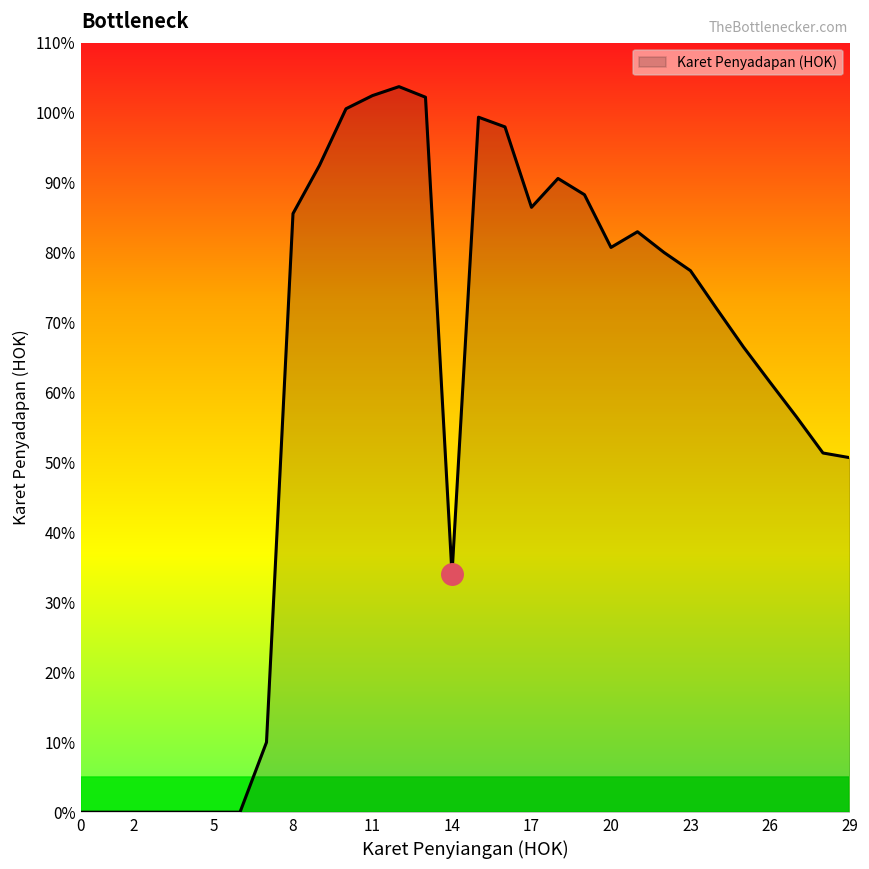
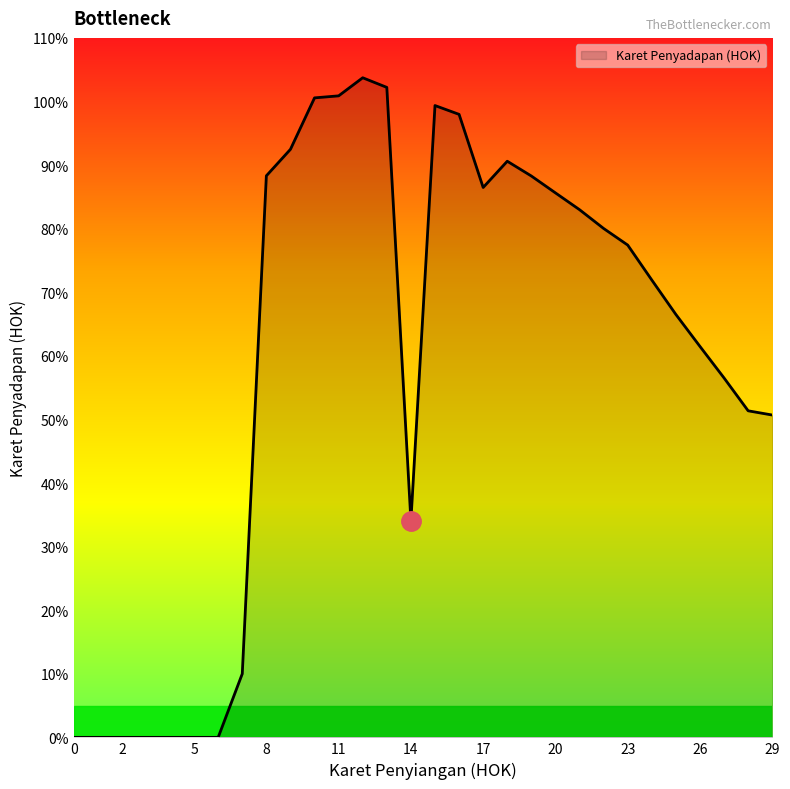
Karet Penyadapan (HOK), 8: 86% -> 88%
Karet Penyadapan (HOK), 11: 102% -> 101%
Karet Penyadapan (HOK), 20: 81% -> 86%
